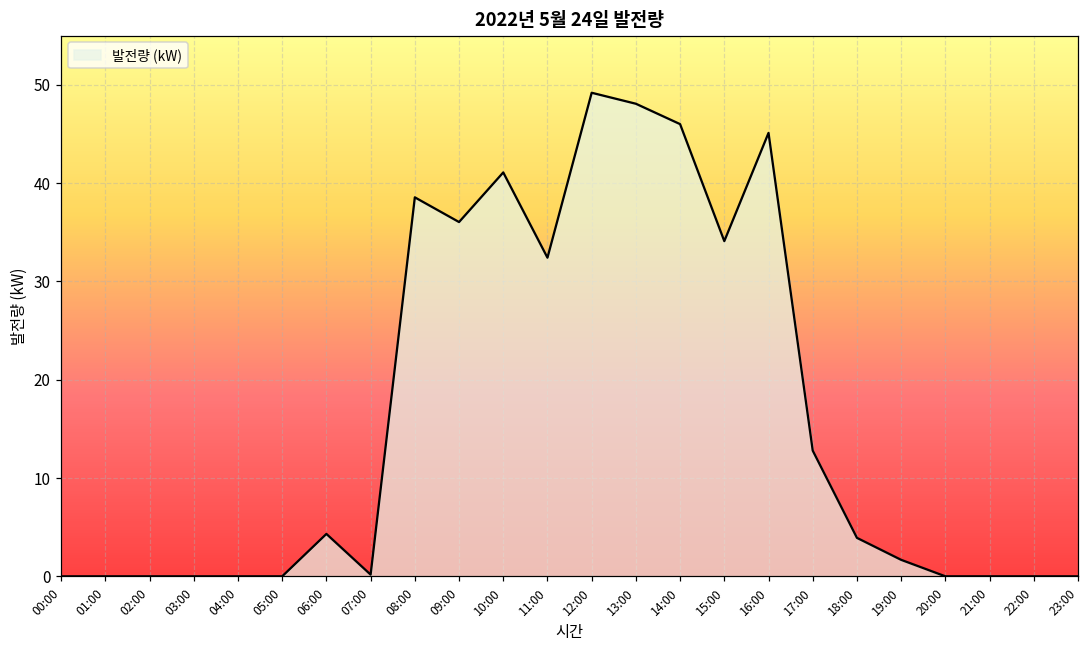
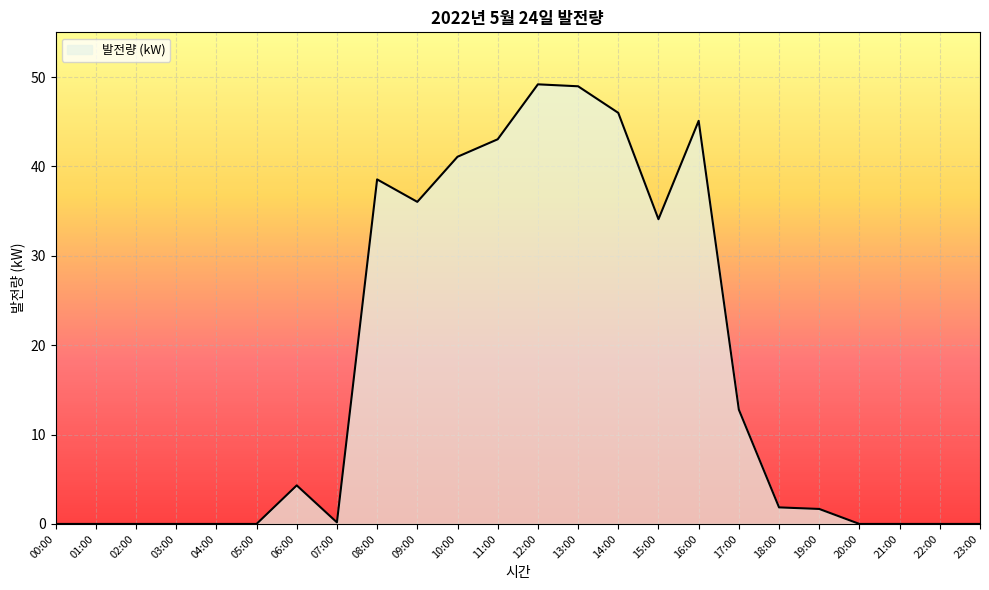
11:00: 32 -> 43
13:00: 48 -> 49
18:00: 4 -> 2
